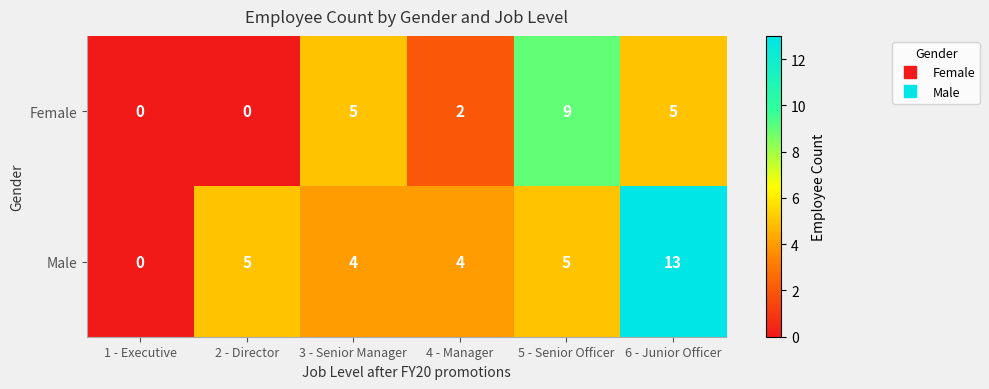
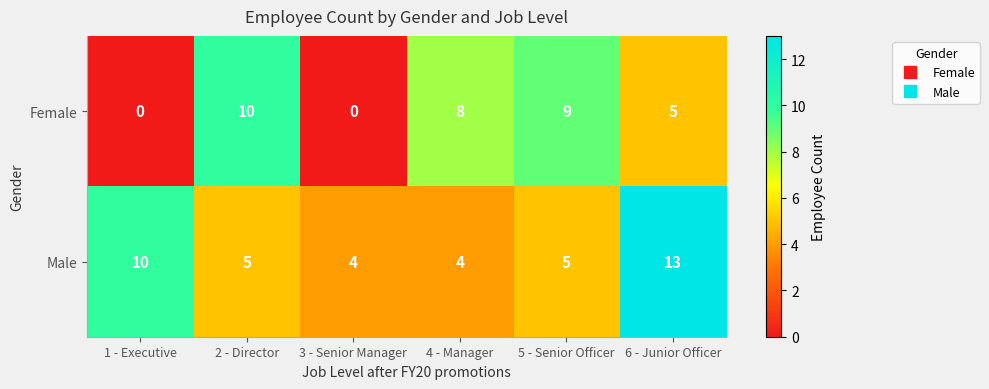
Female, 2 - Director: 0 -> 10
Female, 3 - Senior Manager: 5 -> 0
Female, 4 - Manager: 2 -> 8
Male, 1 - Executive: 0 -> 10
